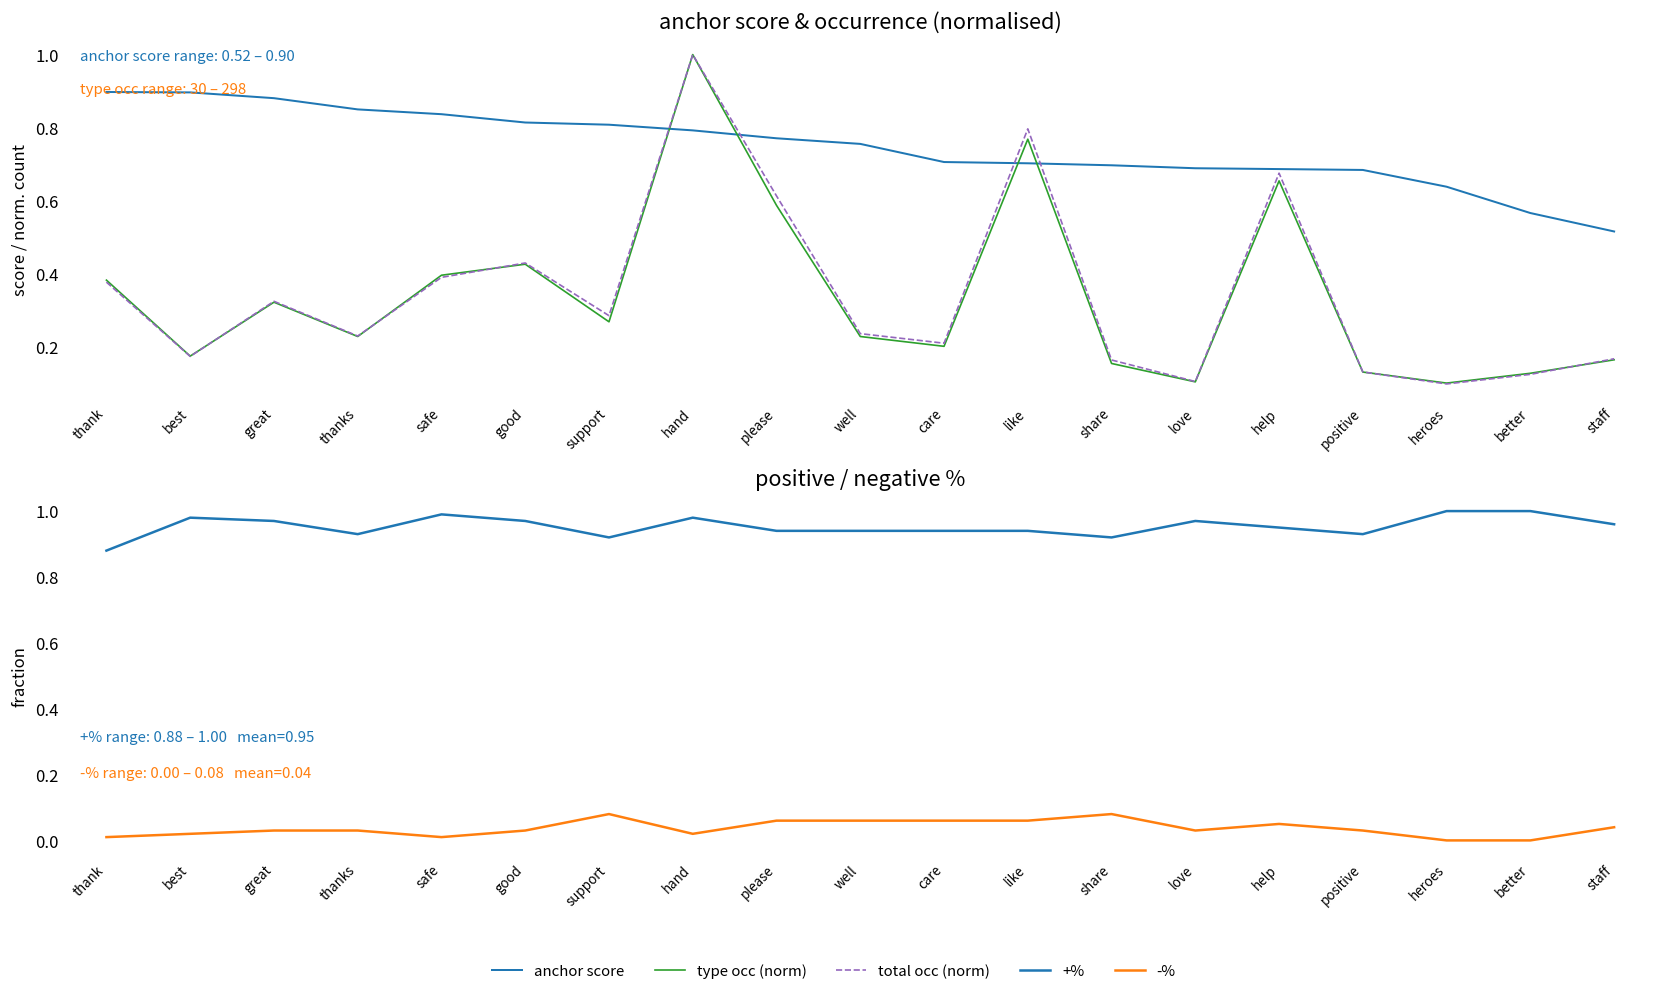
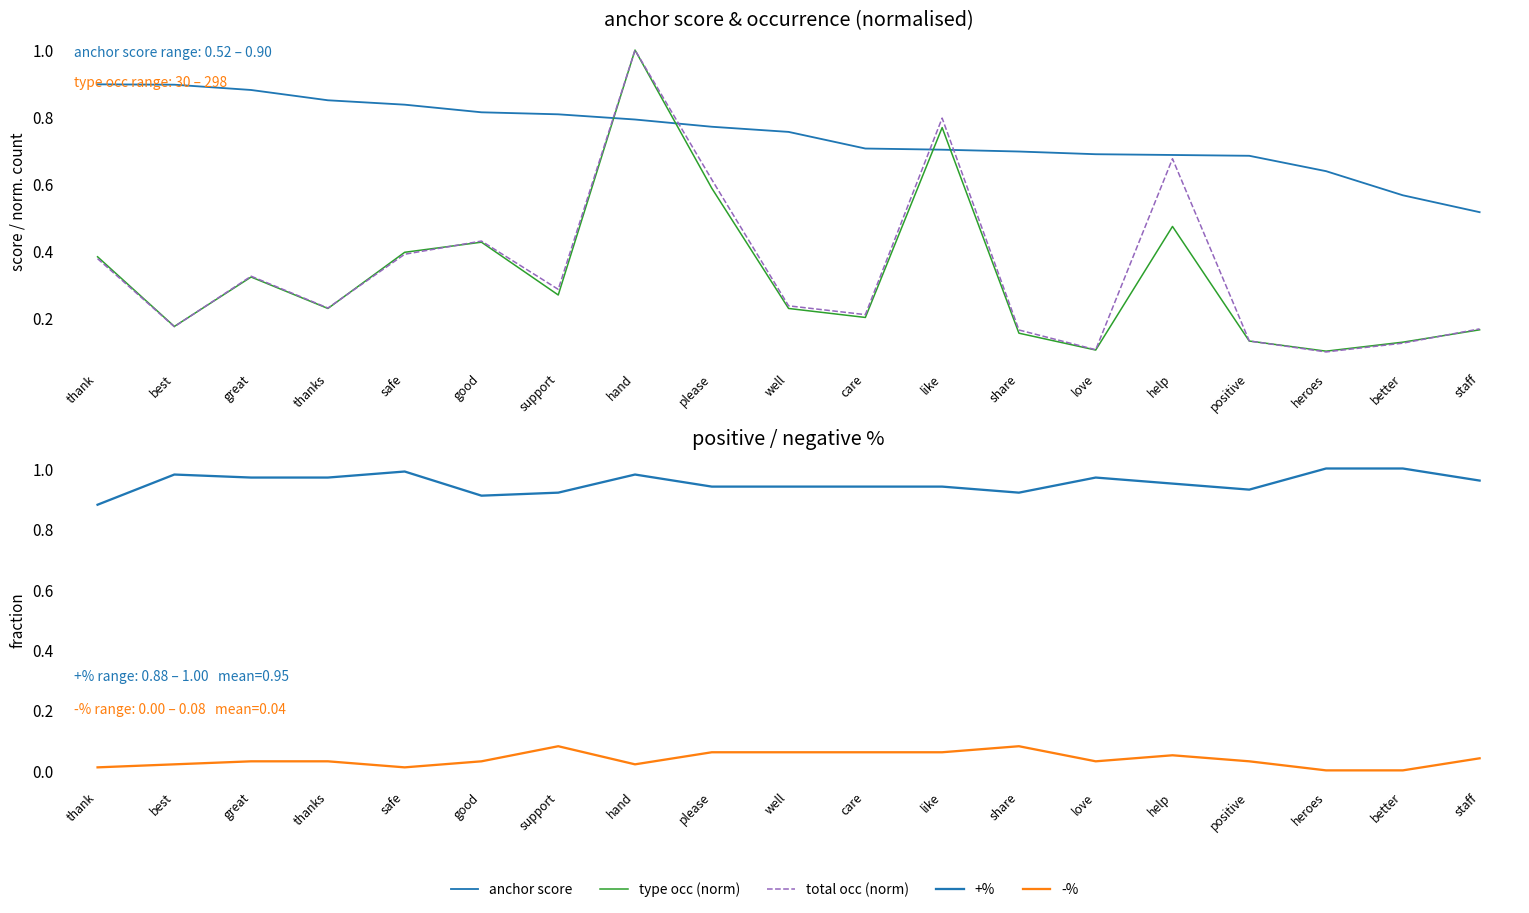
anchor score & occurrence (normalised), type occ (norm), help: 0.65 -> 0.47
positive / negative %, +%, thanks: 0.93 -> 0.97
positive / negative %, +%, good: 0.97 -> 0.91
